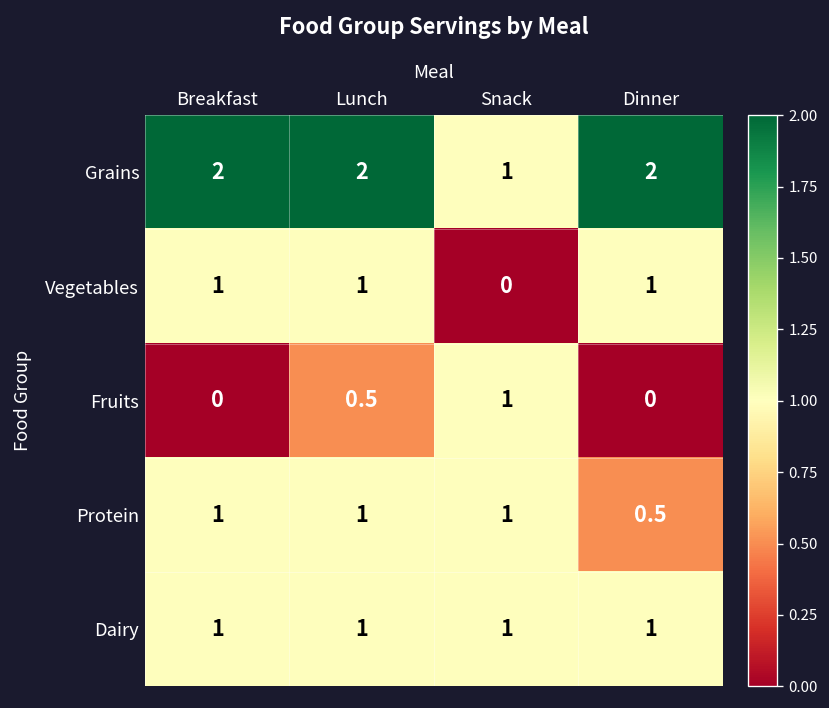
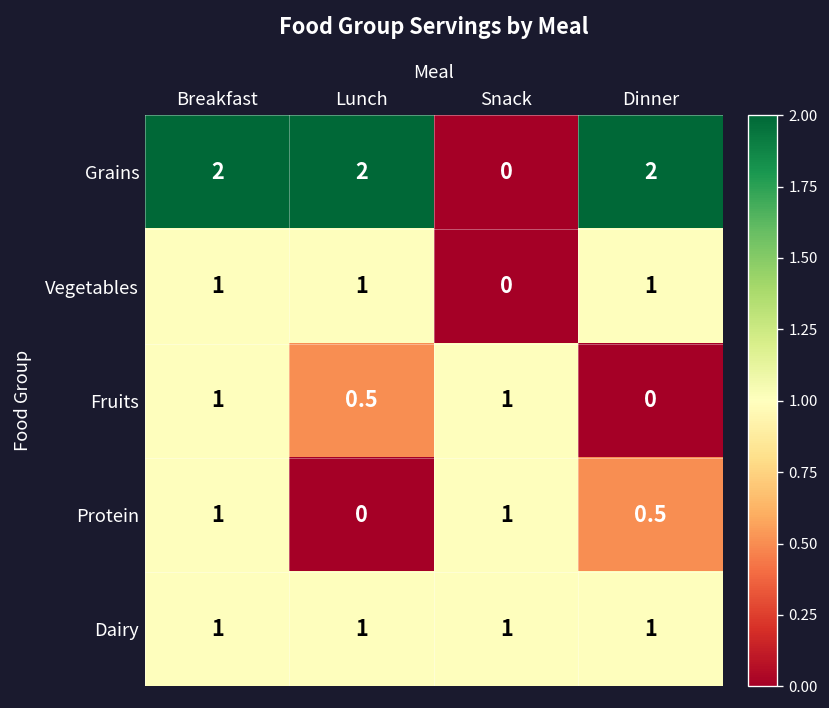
Grains, Snack: 1 -> 0
Fruits, Breakfast: 0 -> 1
Protein, Lunch: 1 -> 0
